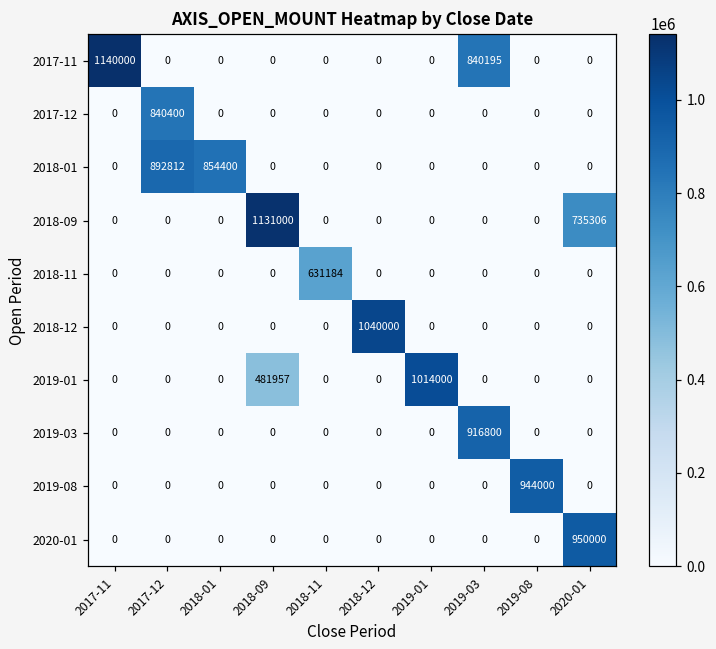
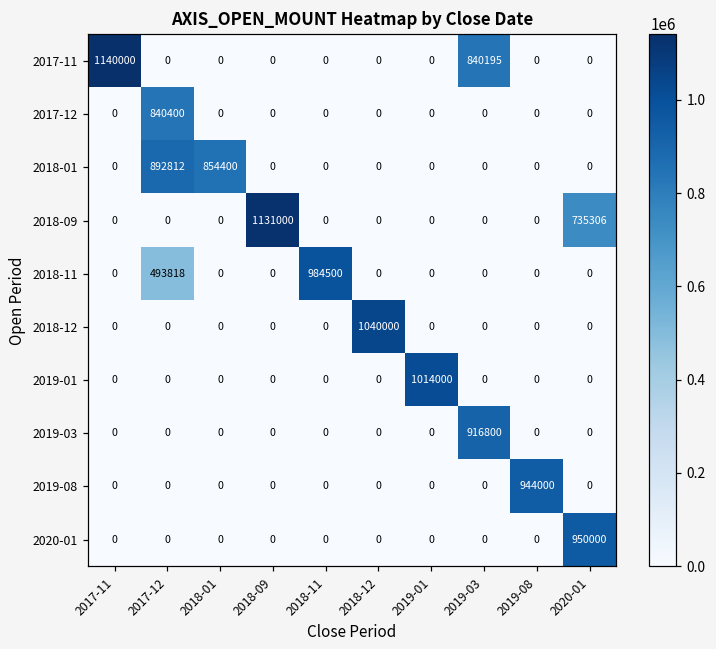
2018-11, 2017-12: 0 -> 493818
2018-11, 2018-11: 631184 -> 984500
2019-01, 2018-09: 481957 -> 0
